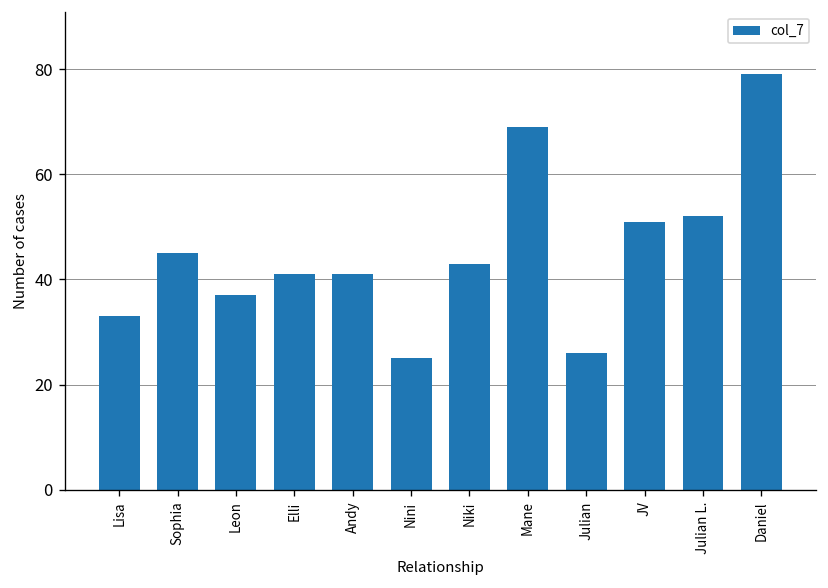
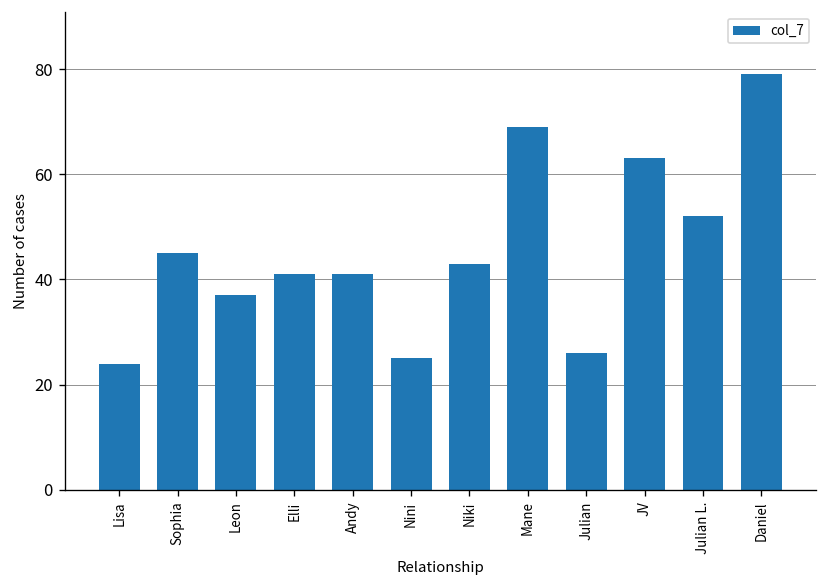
Lisa: 33 -> 24
JV: 51 -> 63
